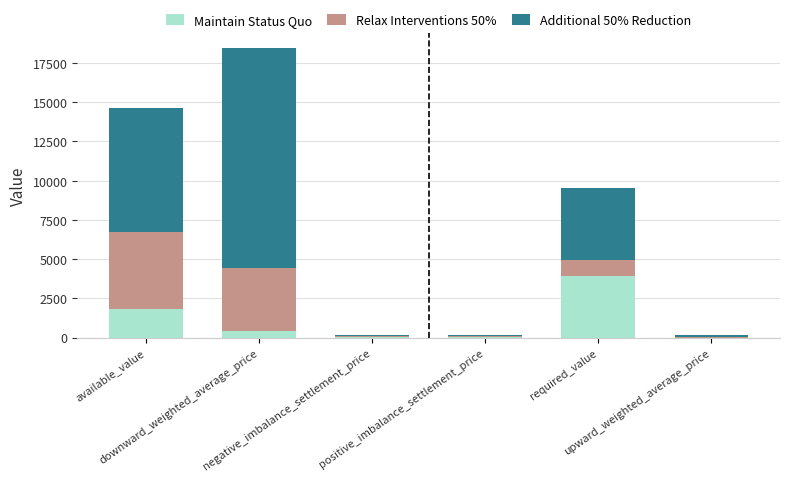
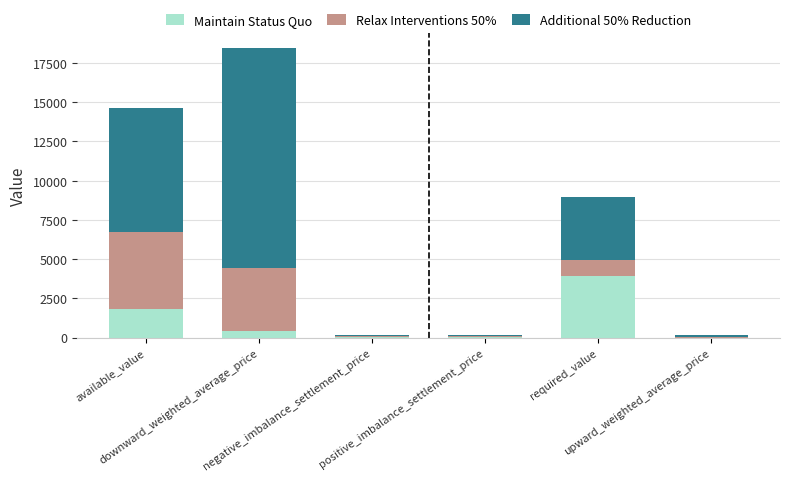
Additional 50% Reduction, required_value: 4600 -> 4000
